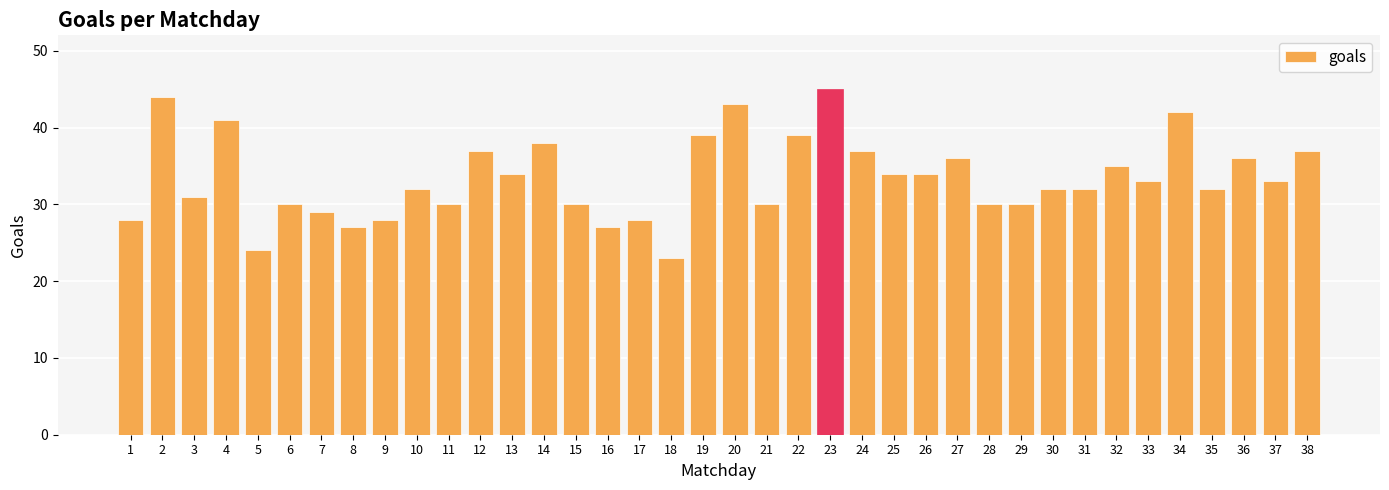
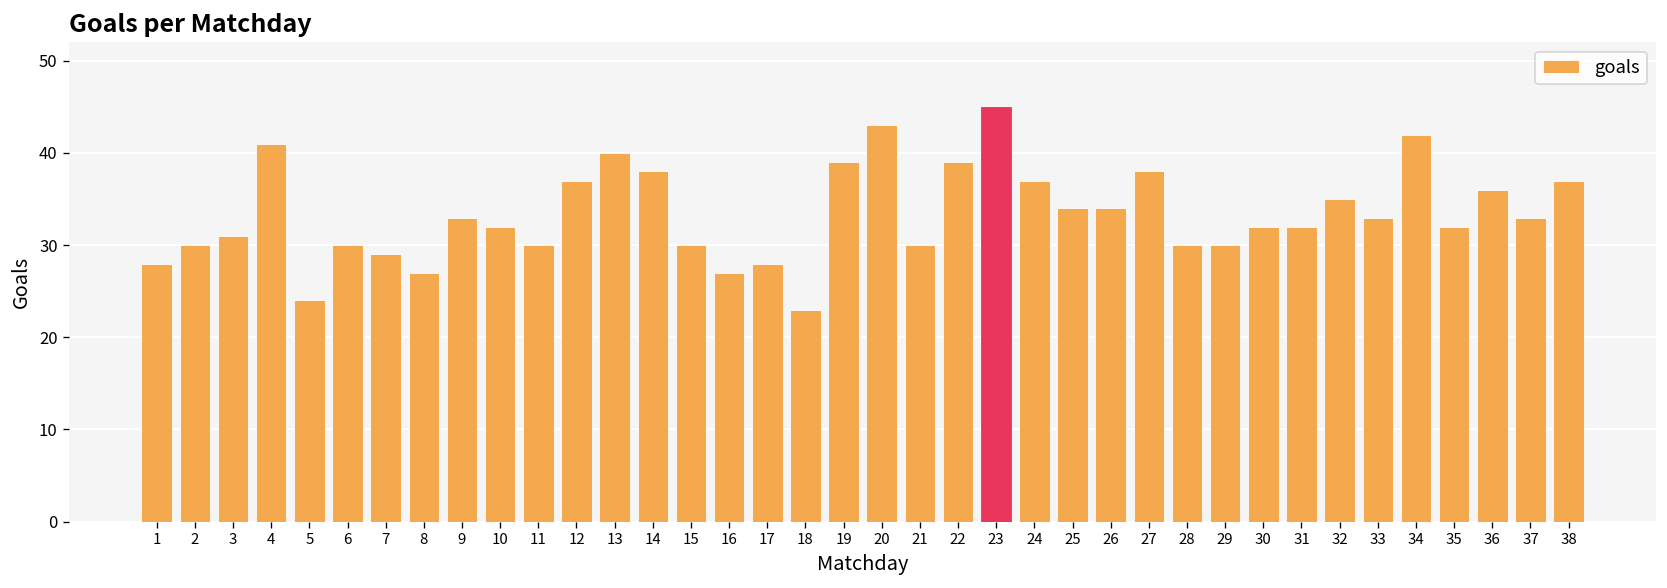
2: 44 -> 30
9: 28 -> 33
13: 34 -> 40
27: 36 -> 38
